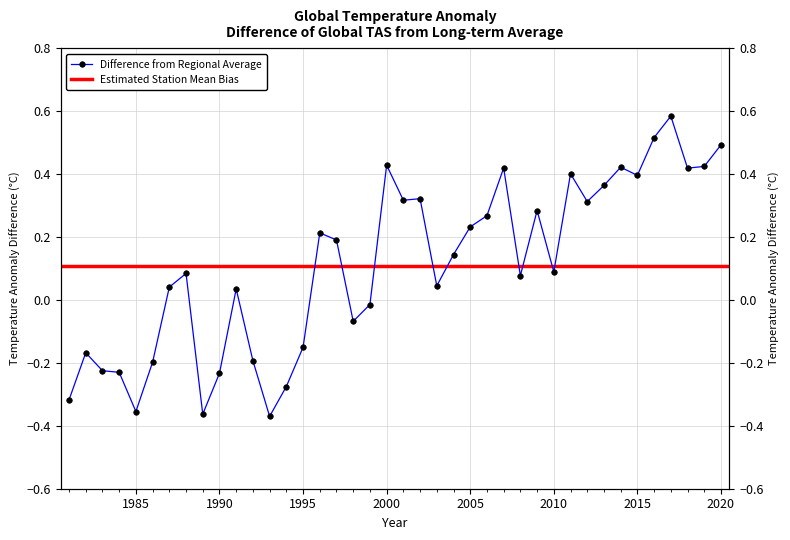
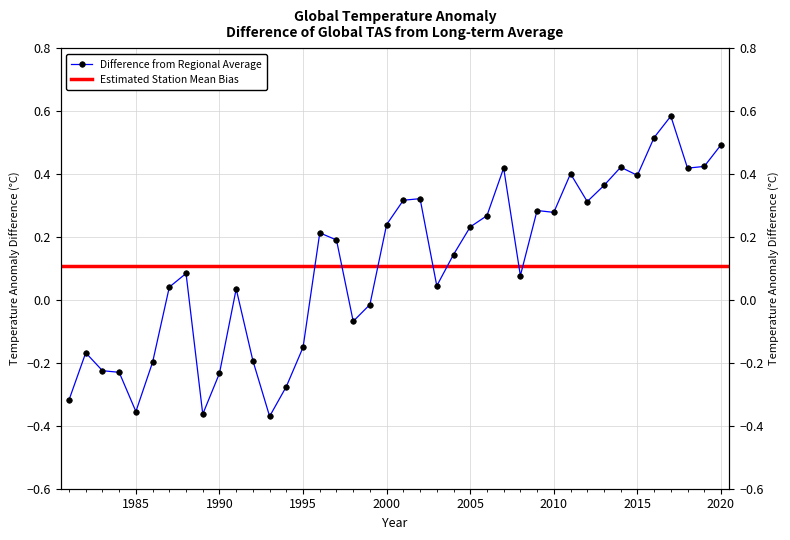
2000: 0.43 -> 0.24
2010: 0.09 -> 0.28
